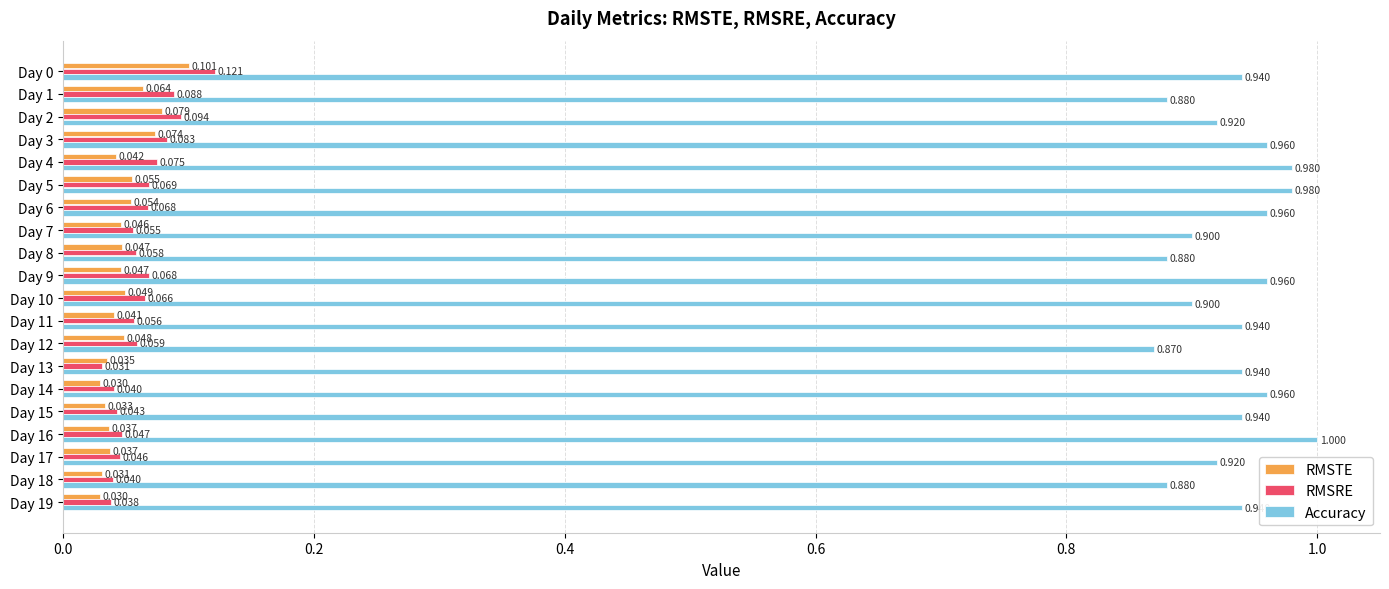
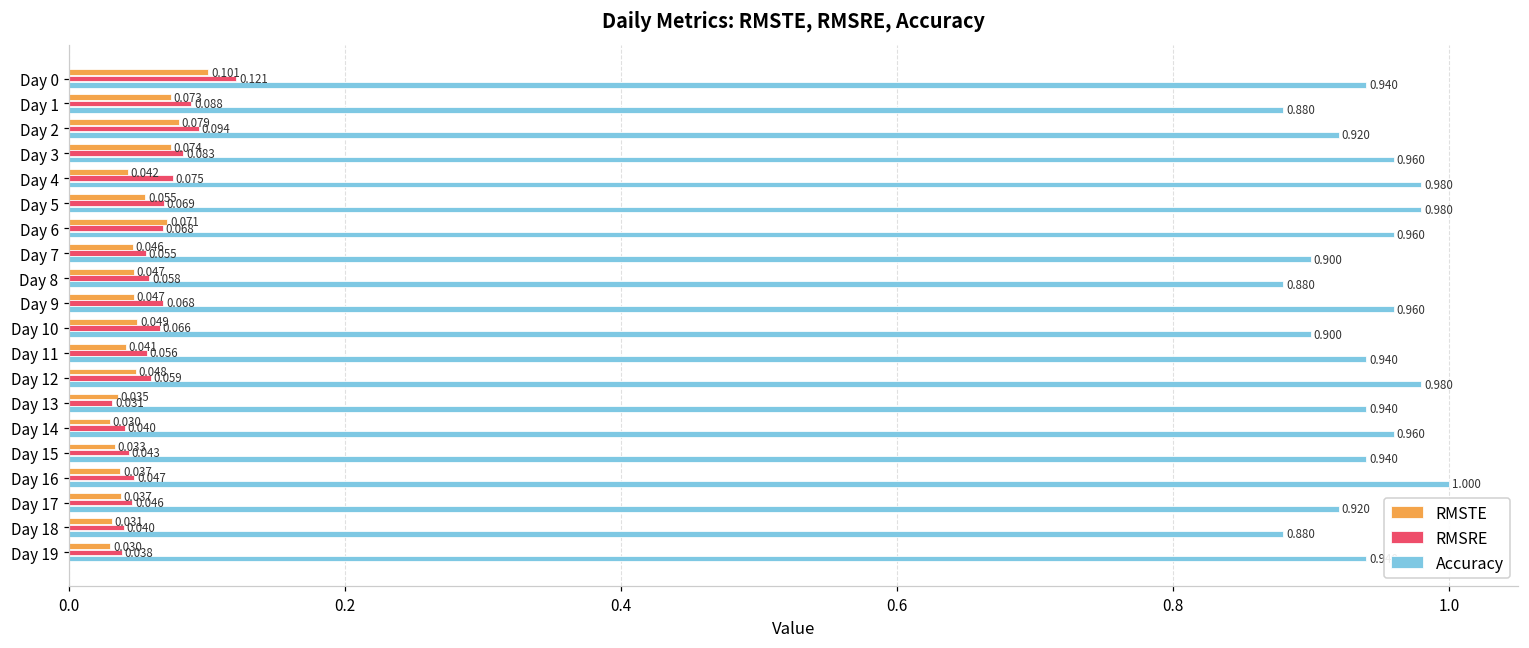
RMSTE, Day 1: 0.064 -> 0.073
RMSTE, Day 6: 0.054 -> 0.071
Accuracy, Day 12: 0.870 -> 0.980
